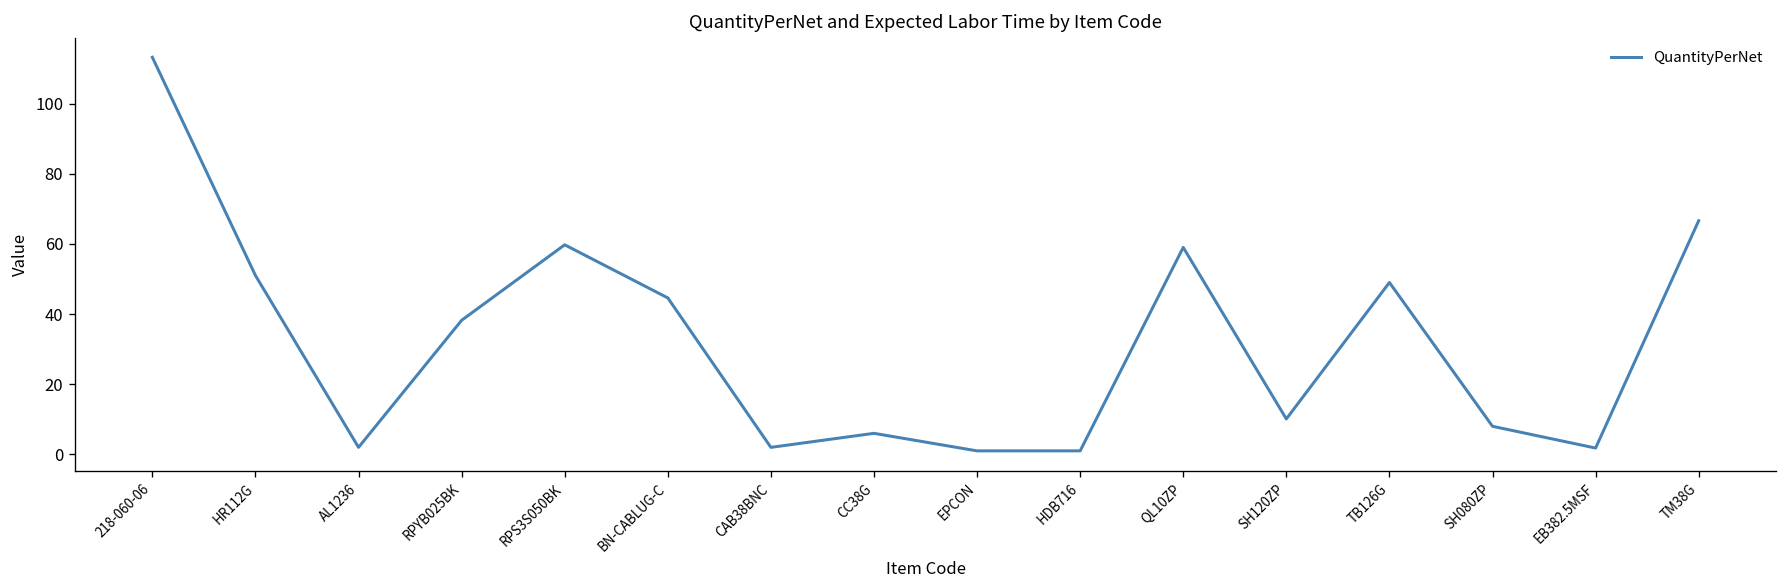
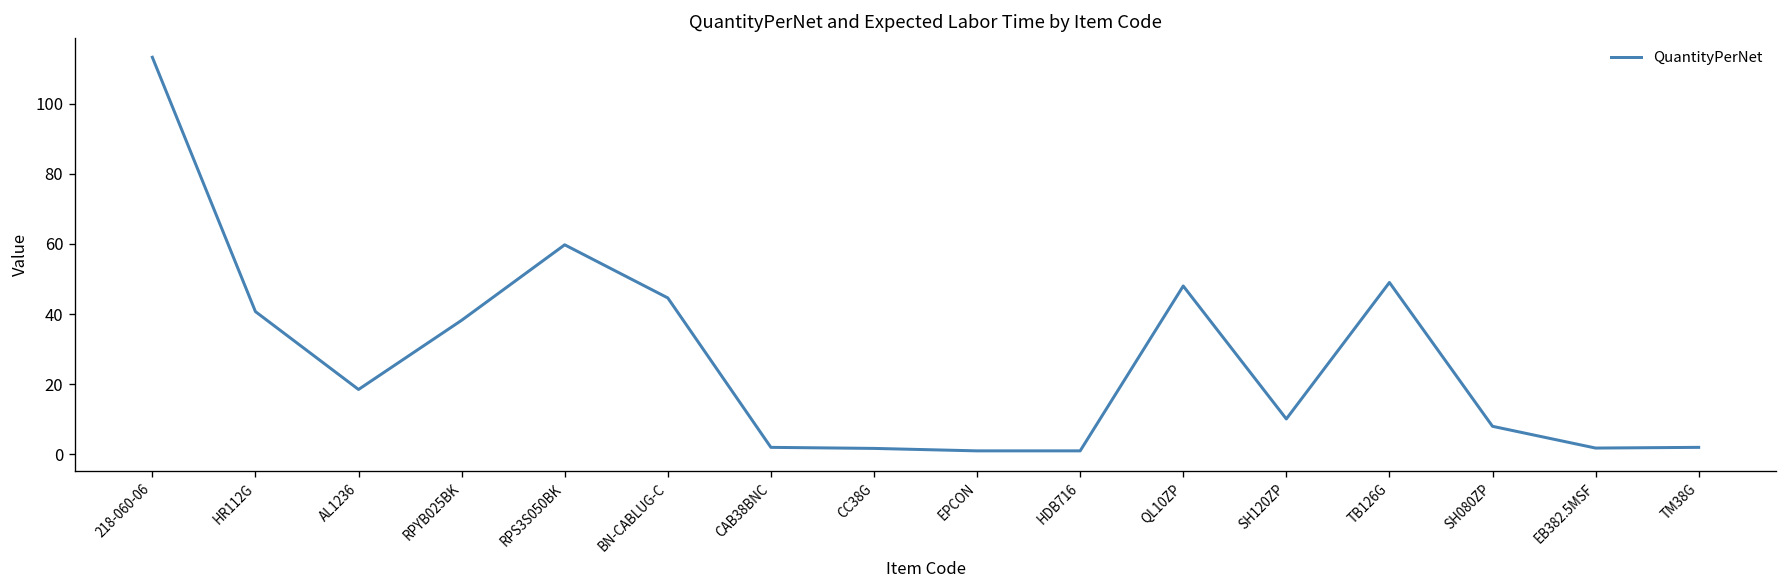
HR112G: 51 -> 41
AL1236: 2 -> 19
CC38G: 6 -> 2
QL10ZP: 59 -> 48
TM38G: 67 -> 2
